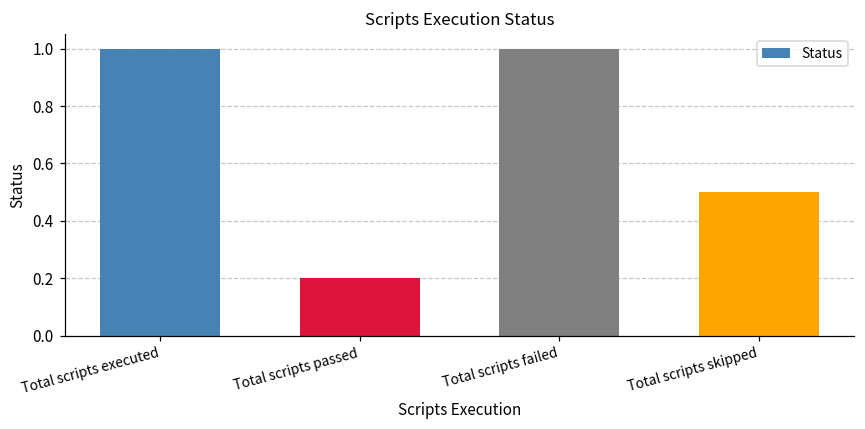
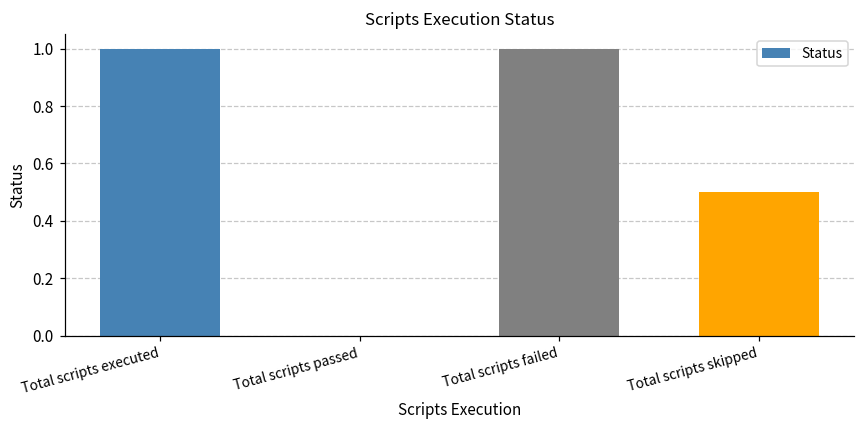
Total scripts passed: 0.2 -> 0.0
